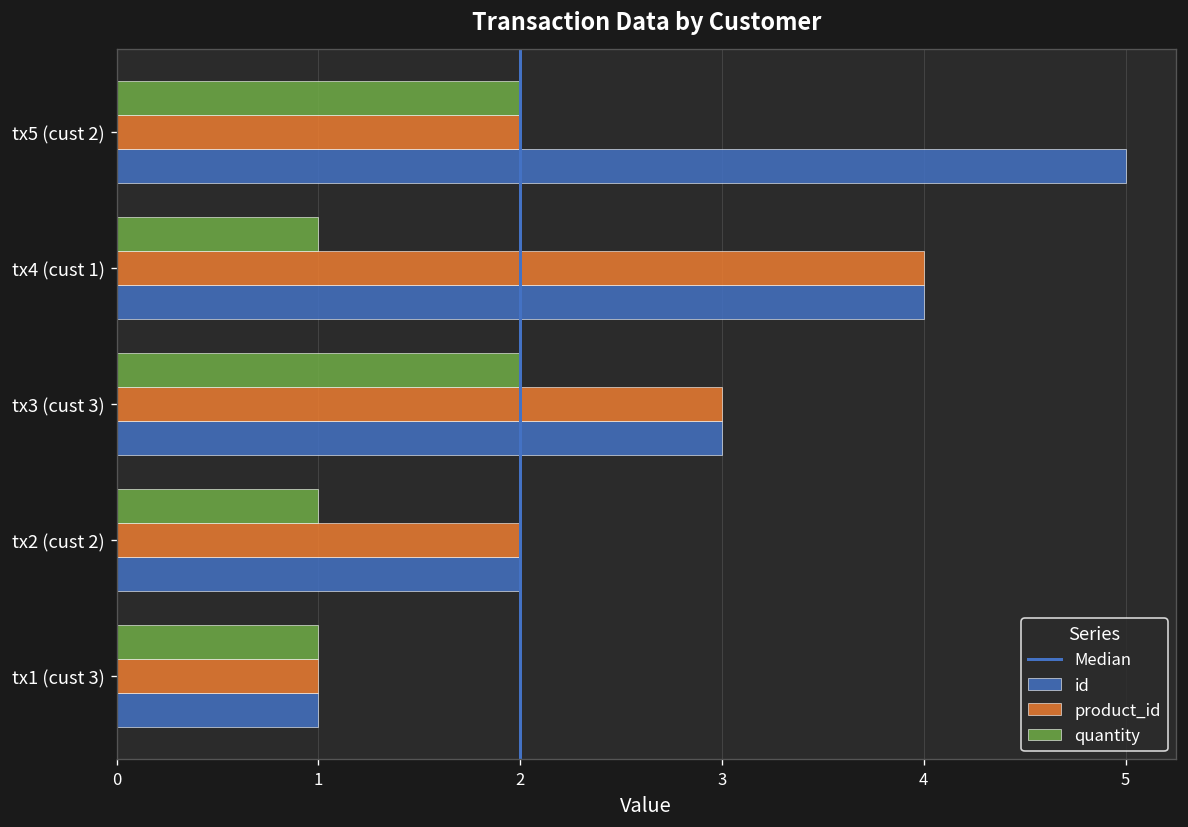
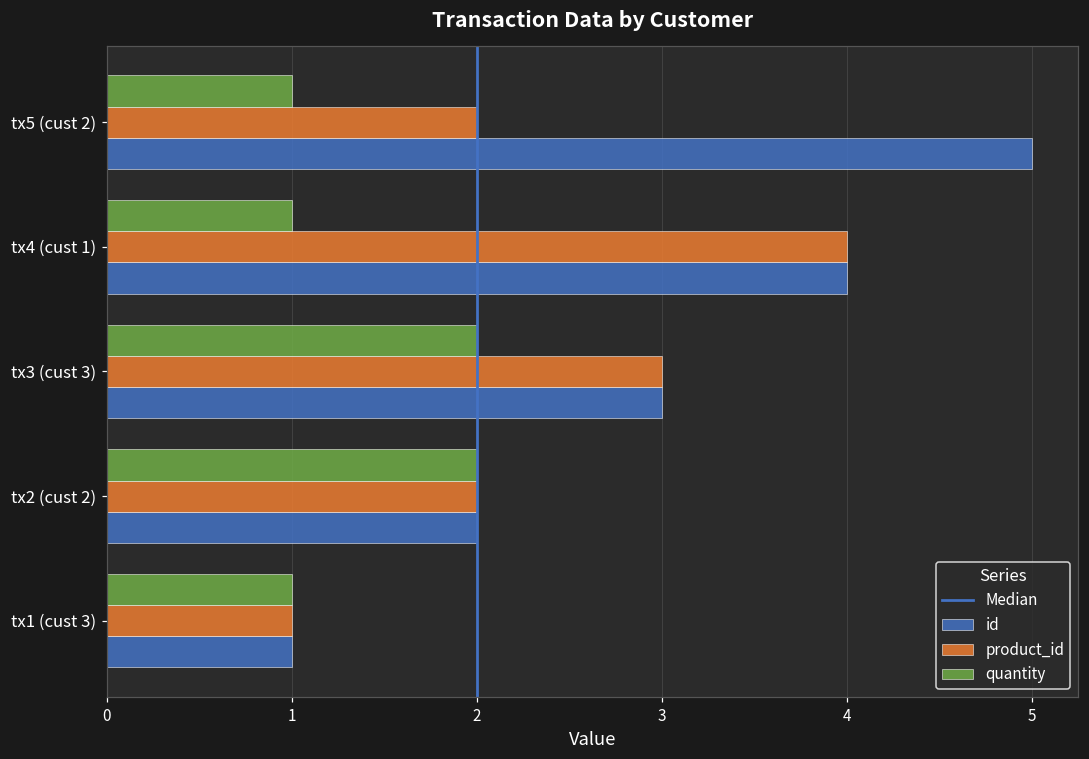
quantity, tx5 (cust 2): 2 -> 1
quantity, tx2 (cust 2): 1 -> 2
